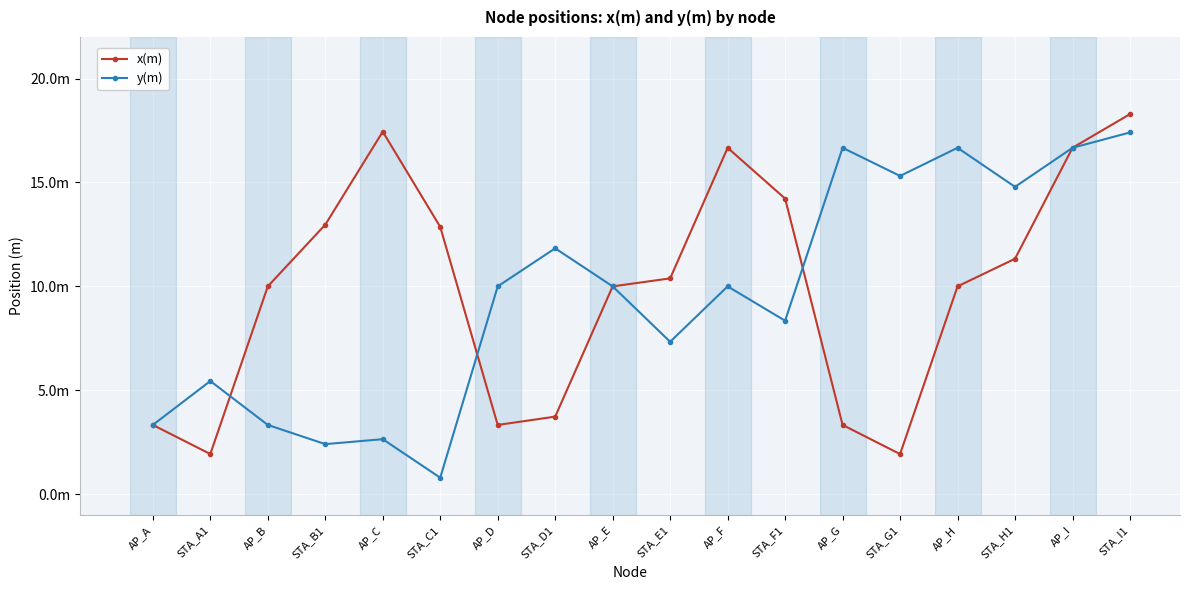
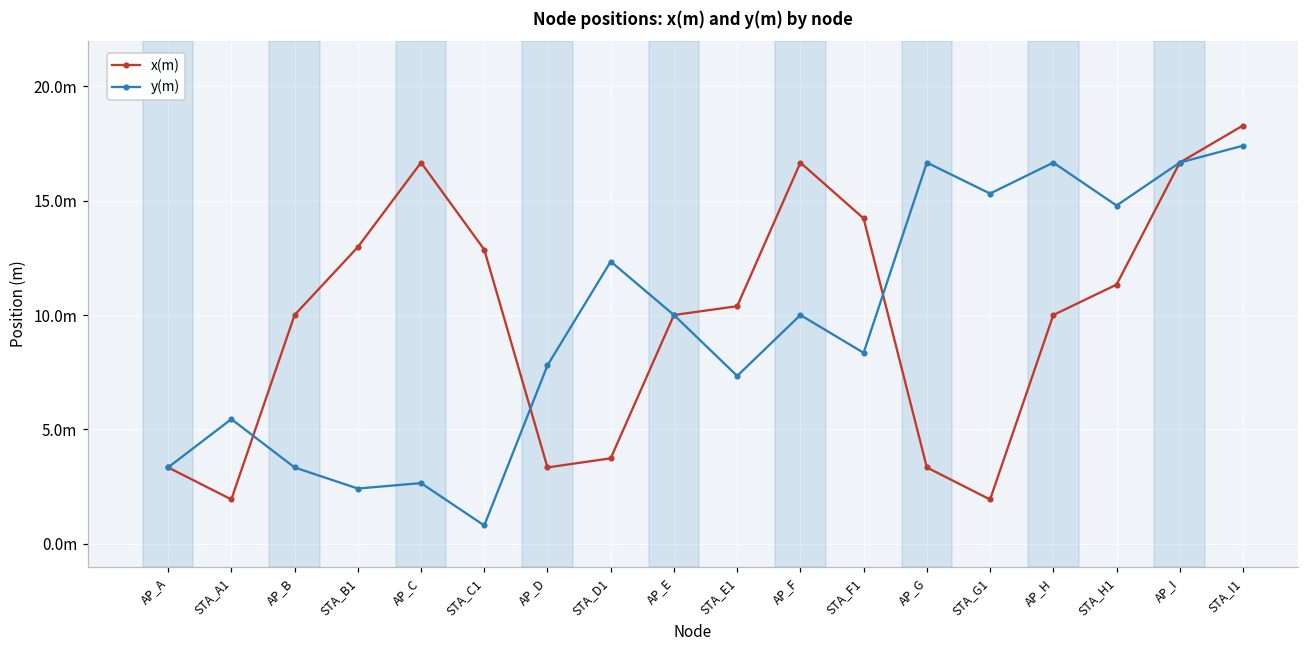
x(m), AP_C: 17.4m -> 16.7m
y(m), AP_D: 10.0m -> 7.8m
y(m), STA_D1: 11.8m -> 12.3m
